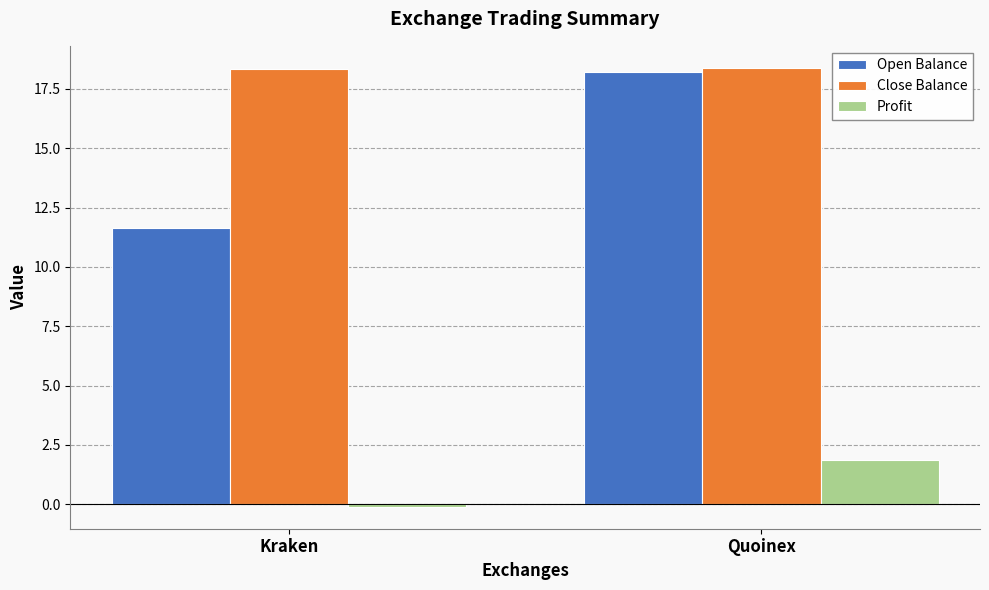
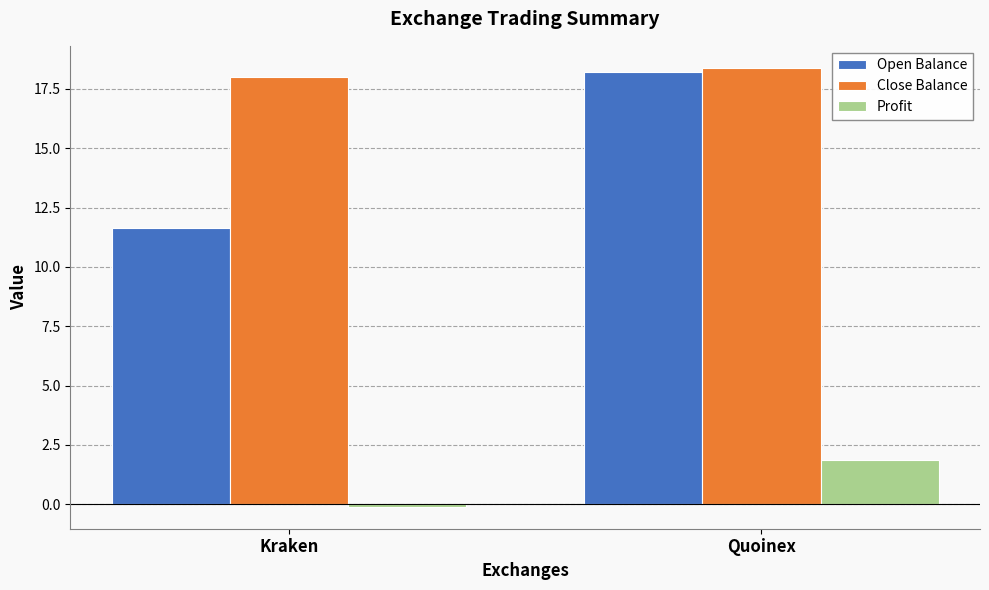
Close Balance, Kraken: 18.3 -> 18.0
